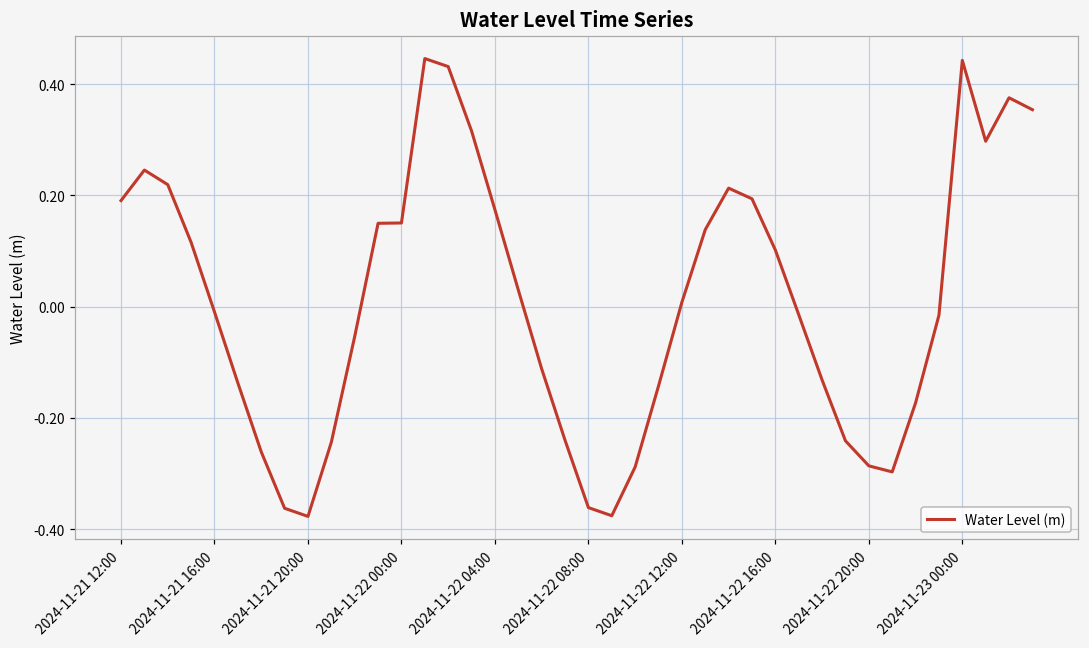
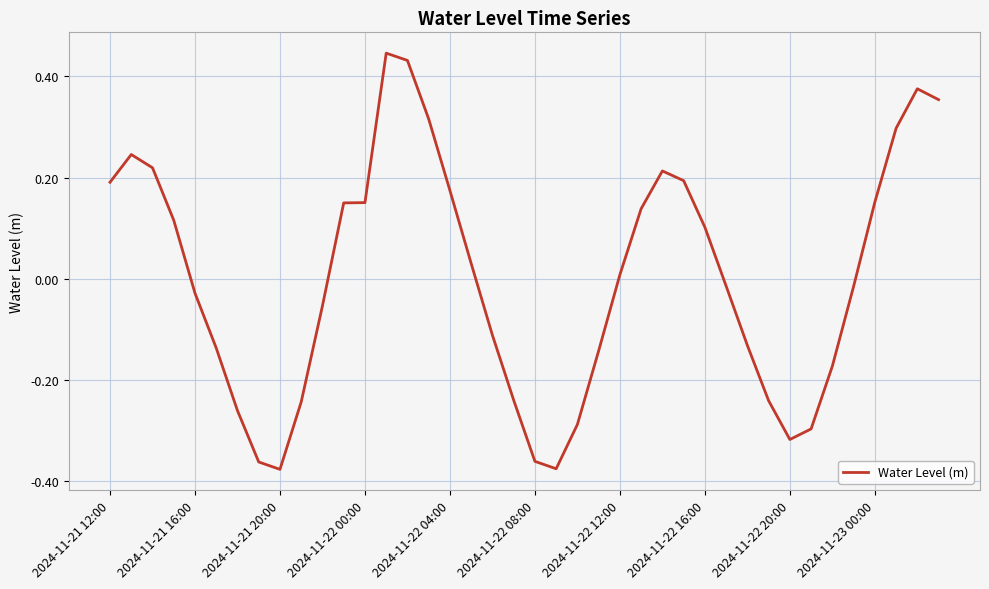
2024-11-21 16:00: -0.01 -> -0.03
2024-11-22 20:00: -0.29 -> -0.32
2024-11-23 00:00: 0.44 -> 0.15
